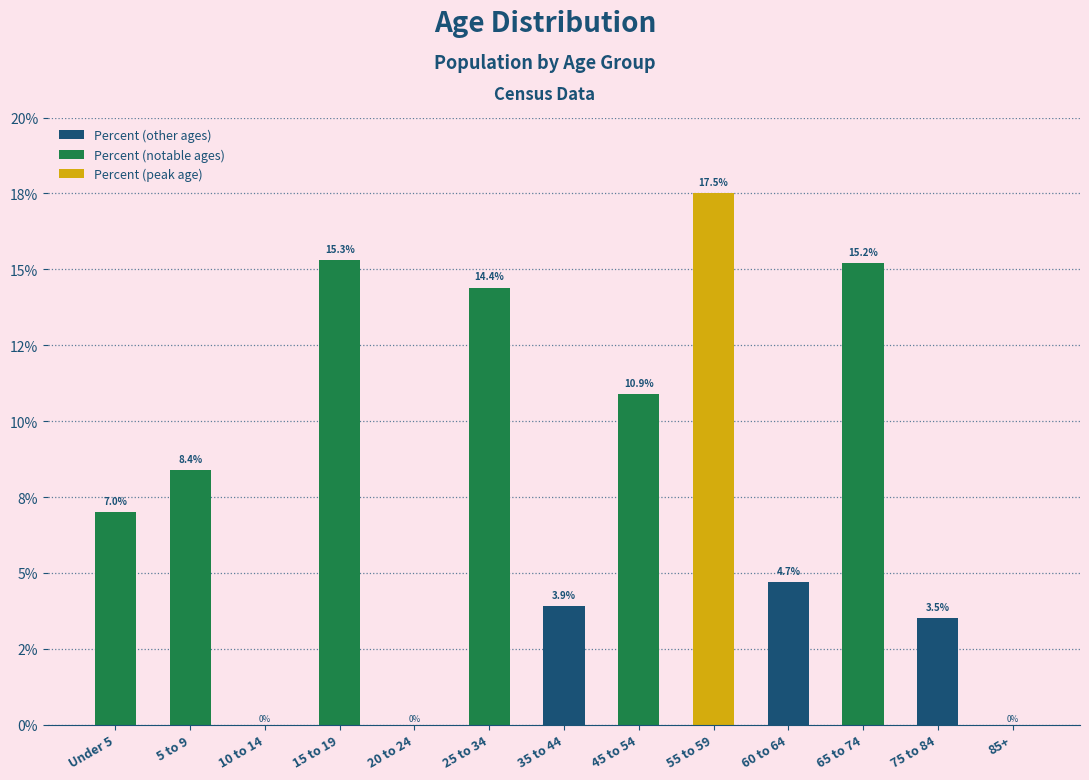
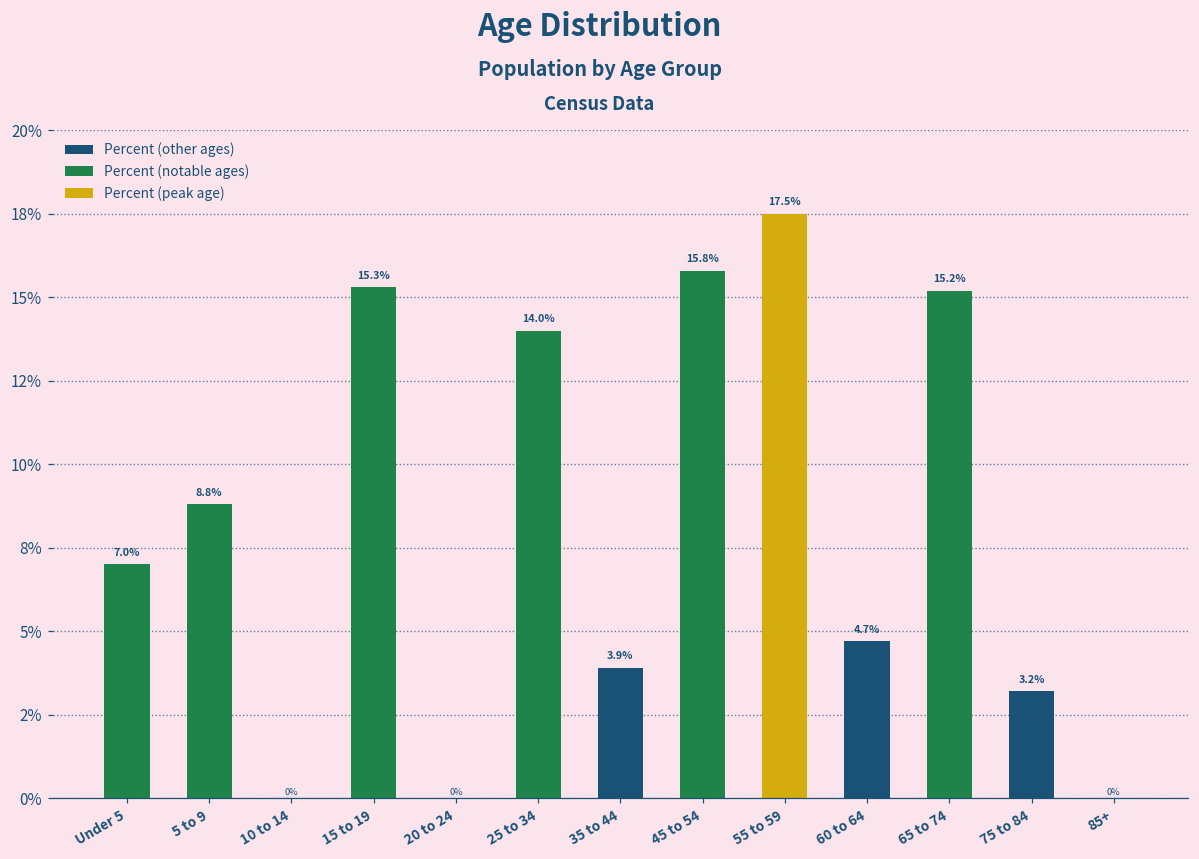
Percent (notable ages), 5 to 9: 8.4% -> 8.8%
Percent (notable ages), 25 to 34: 14.4% -> 14.0%
Percent (notable ages), 45 to 54: 10.9% -> 15.8%
Percent (other ages), 75 to 84: 3.5% -> 3.2%
